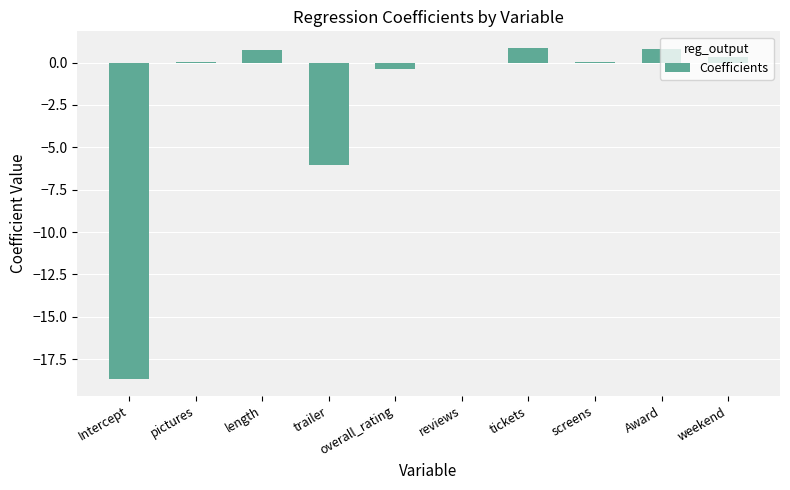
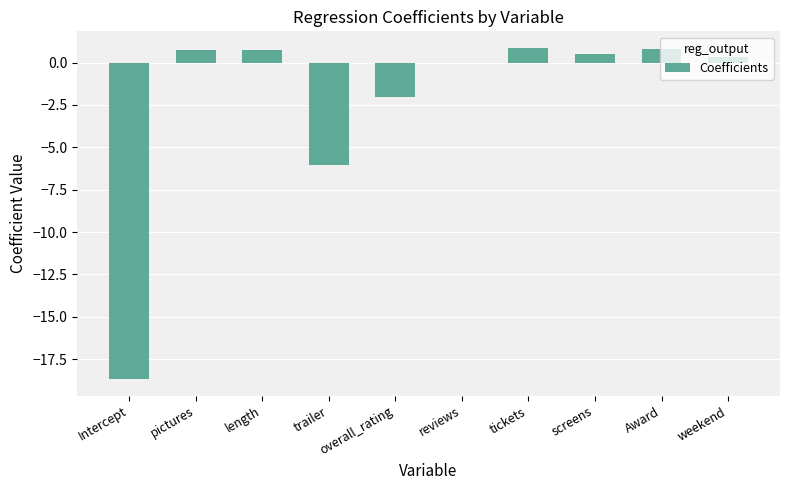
pictures: 0.0 -> 0.7
overall_rating: -0.4 -> -2.0
screens: 0.0 -> 0.5
